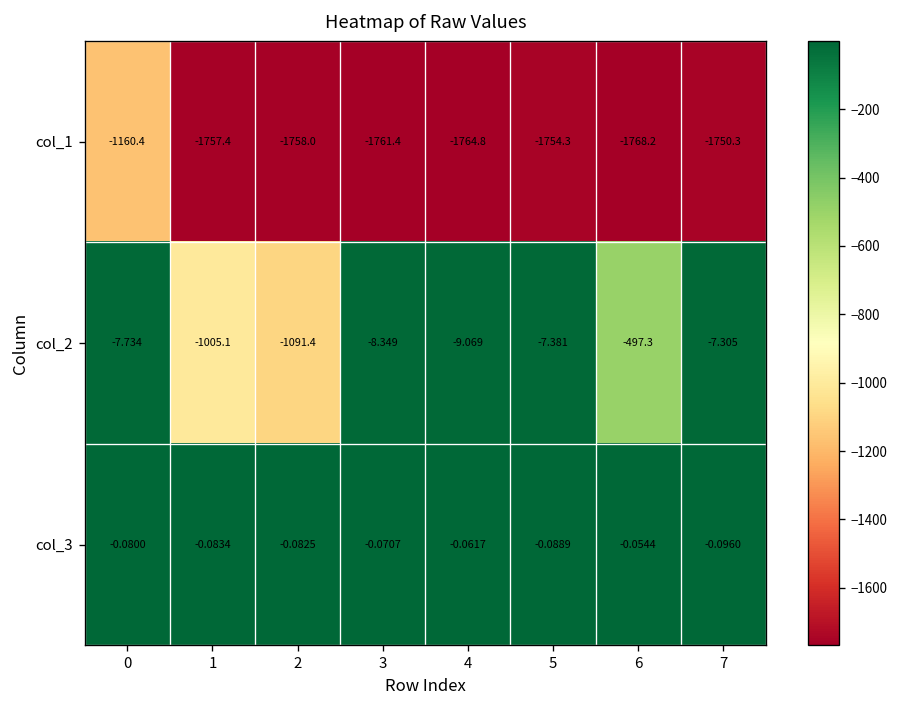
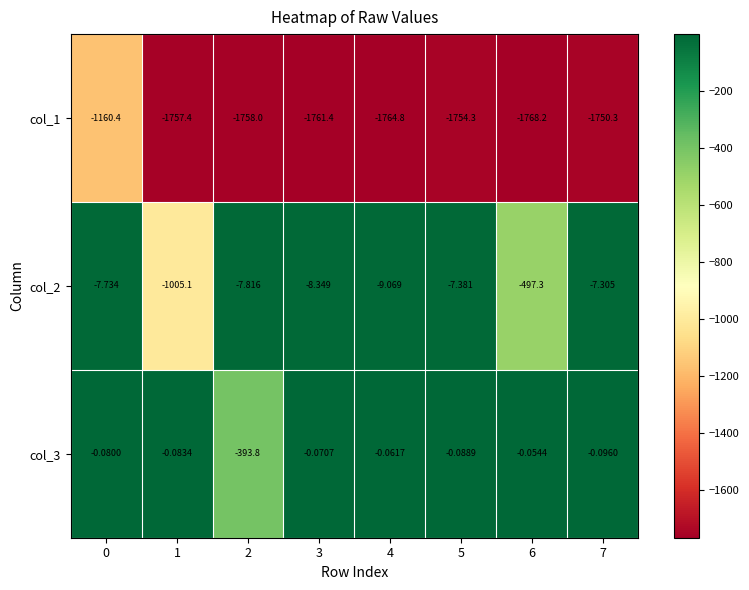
col_2, 2: -1091.4 -> -7.816
col_3, 2: -0.0825 -> -393.8
